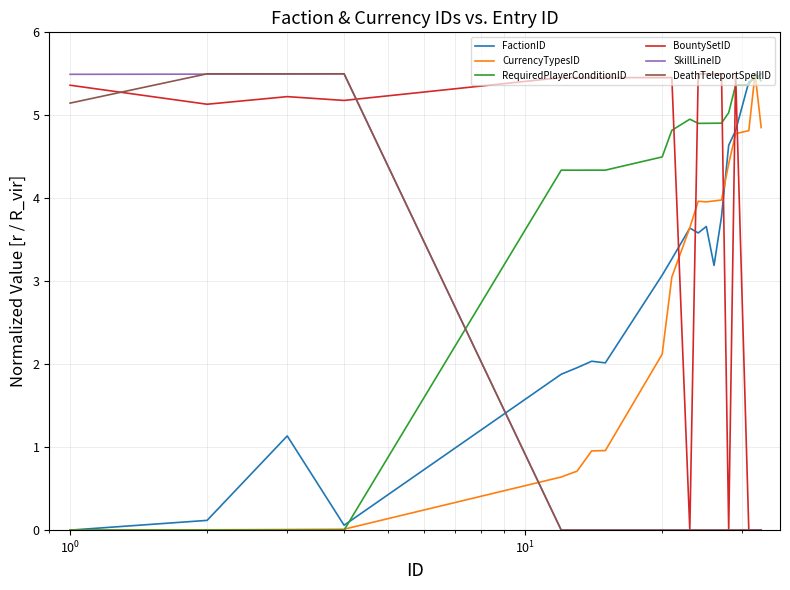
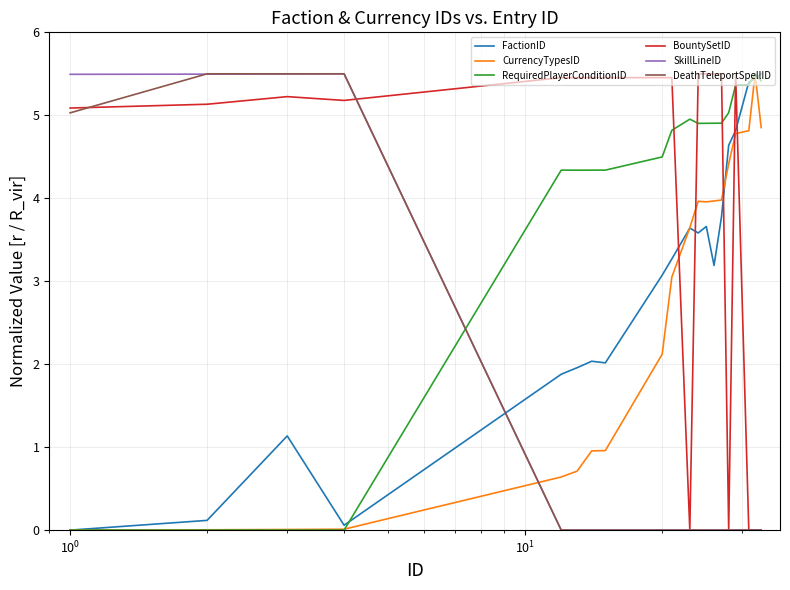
BountySetID, 10^0: 5.4 -> 5.1
DeathTeleportSpellID, 10^0: 5.1 -> 5.0
